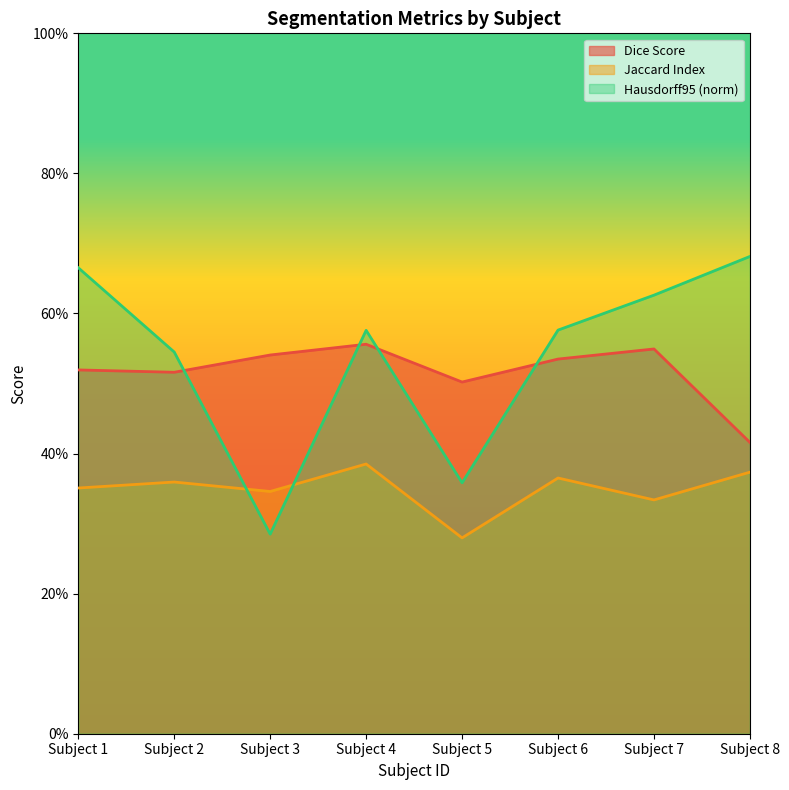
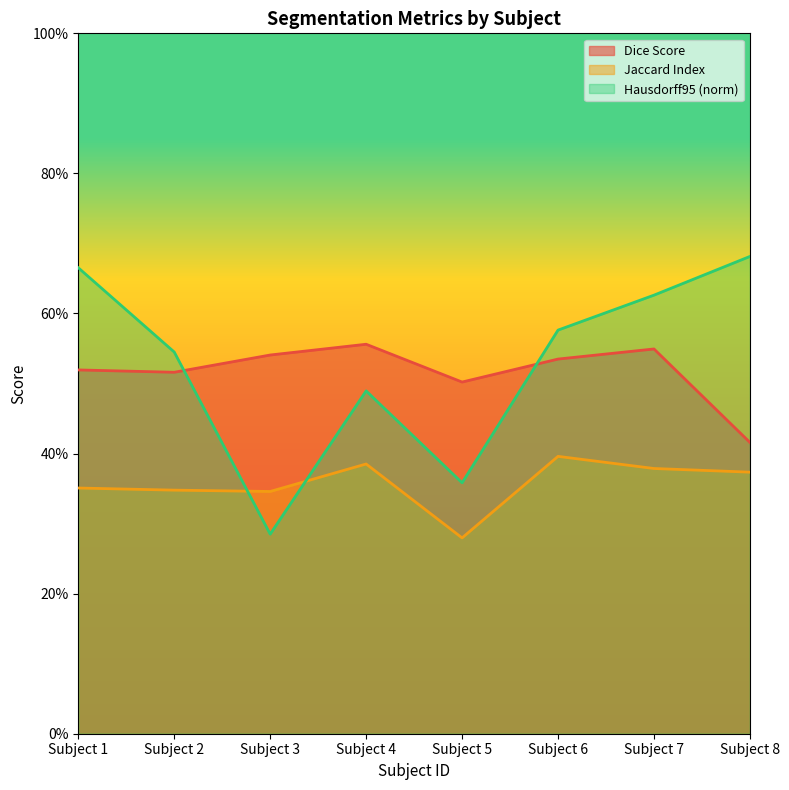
Jaccard Index, Subject 2: 36% -> 35%
Hausdorff95 (norm), Subject 4: 58% -> 49%
Jaccard Index, Subject 6: 37% -> 40%
Jaccard Index, Subject 7: 33% -> 38%
